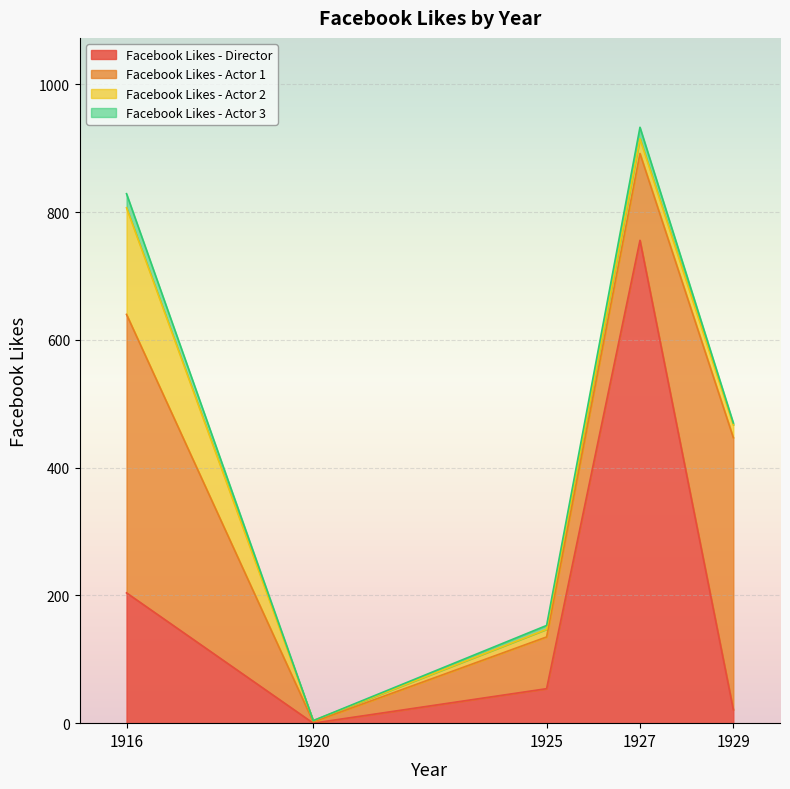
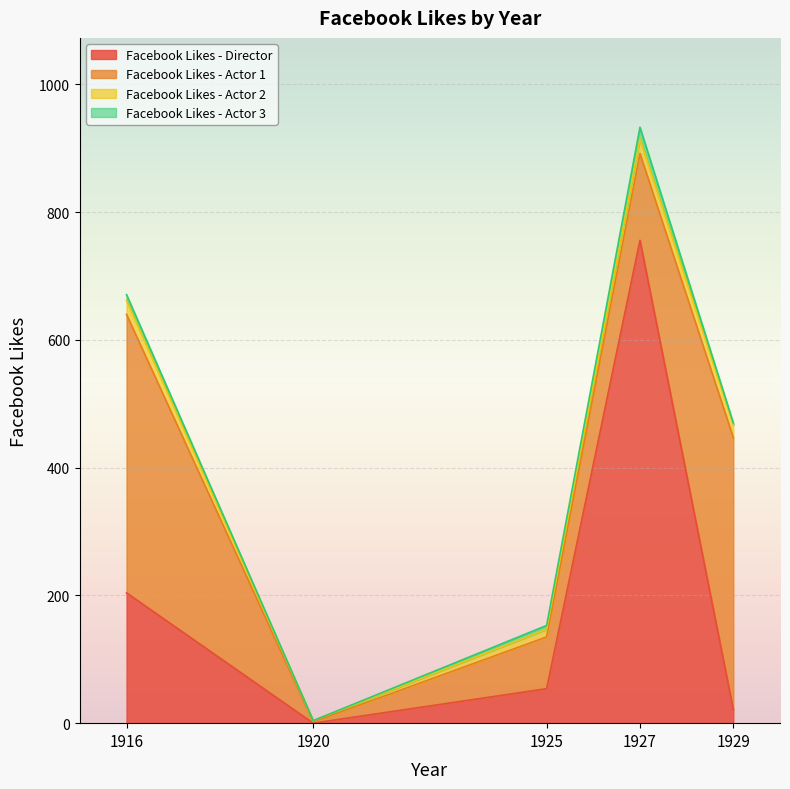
Facebook Likes - Actor 2, 1916: 170 -> 20
Facebook Likes - Actor 3, 1916: 20 -> 10
